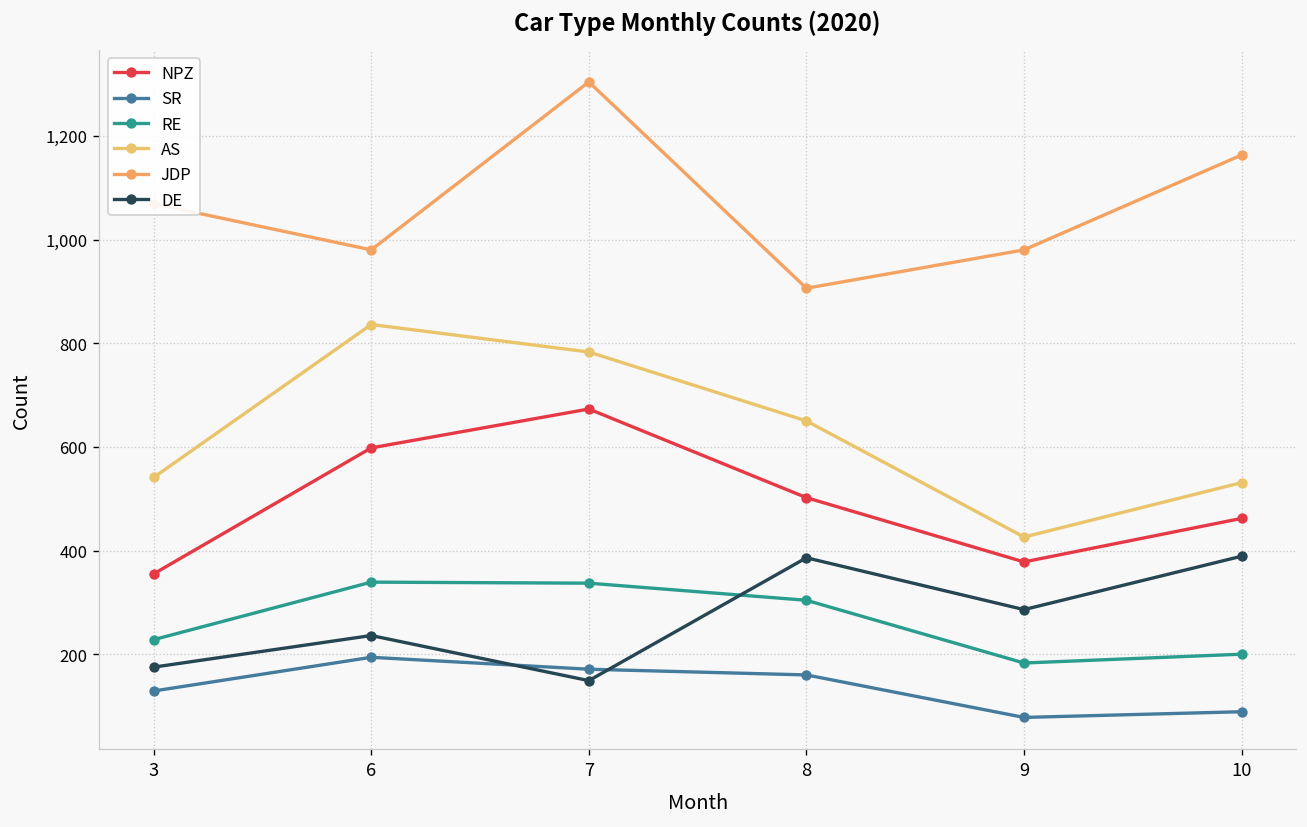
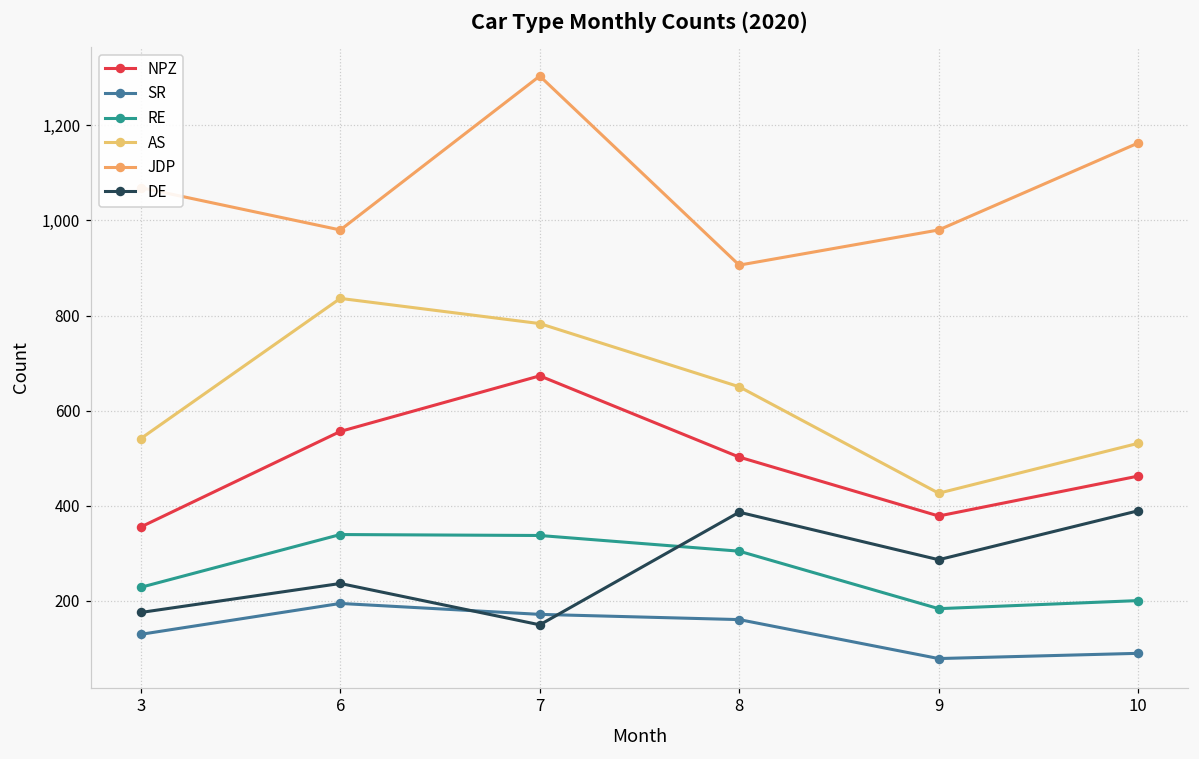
NPZ, 6: 600 -> 560
